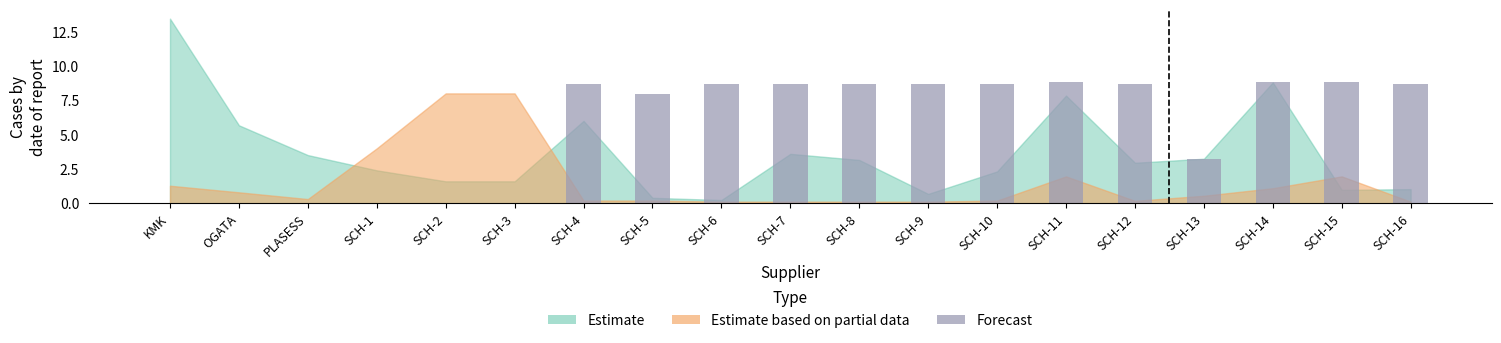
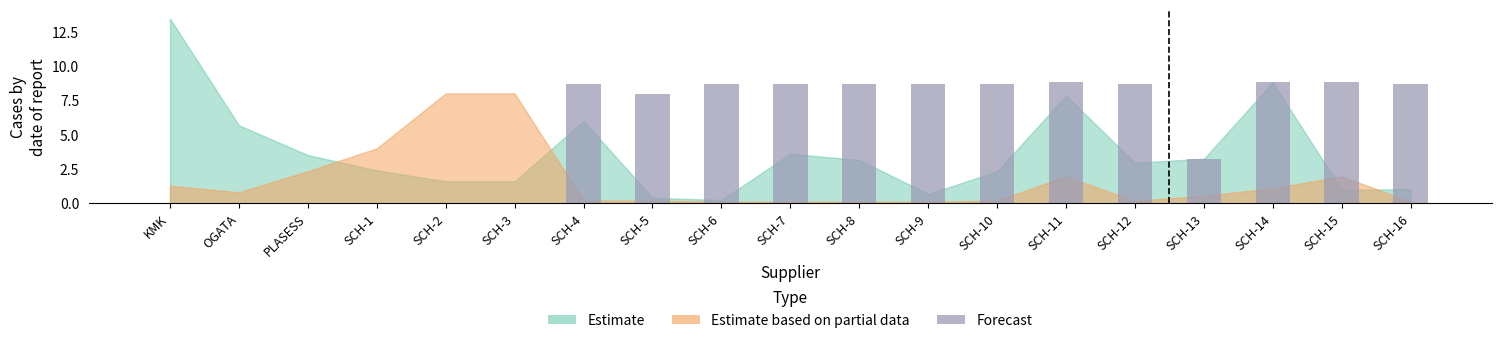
Estimate based on partial data, PLASESS: 0.3 -> 2.3
